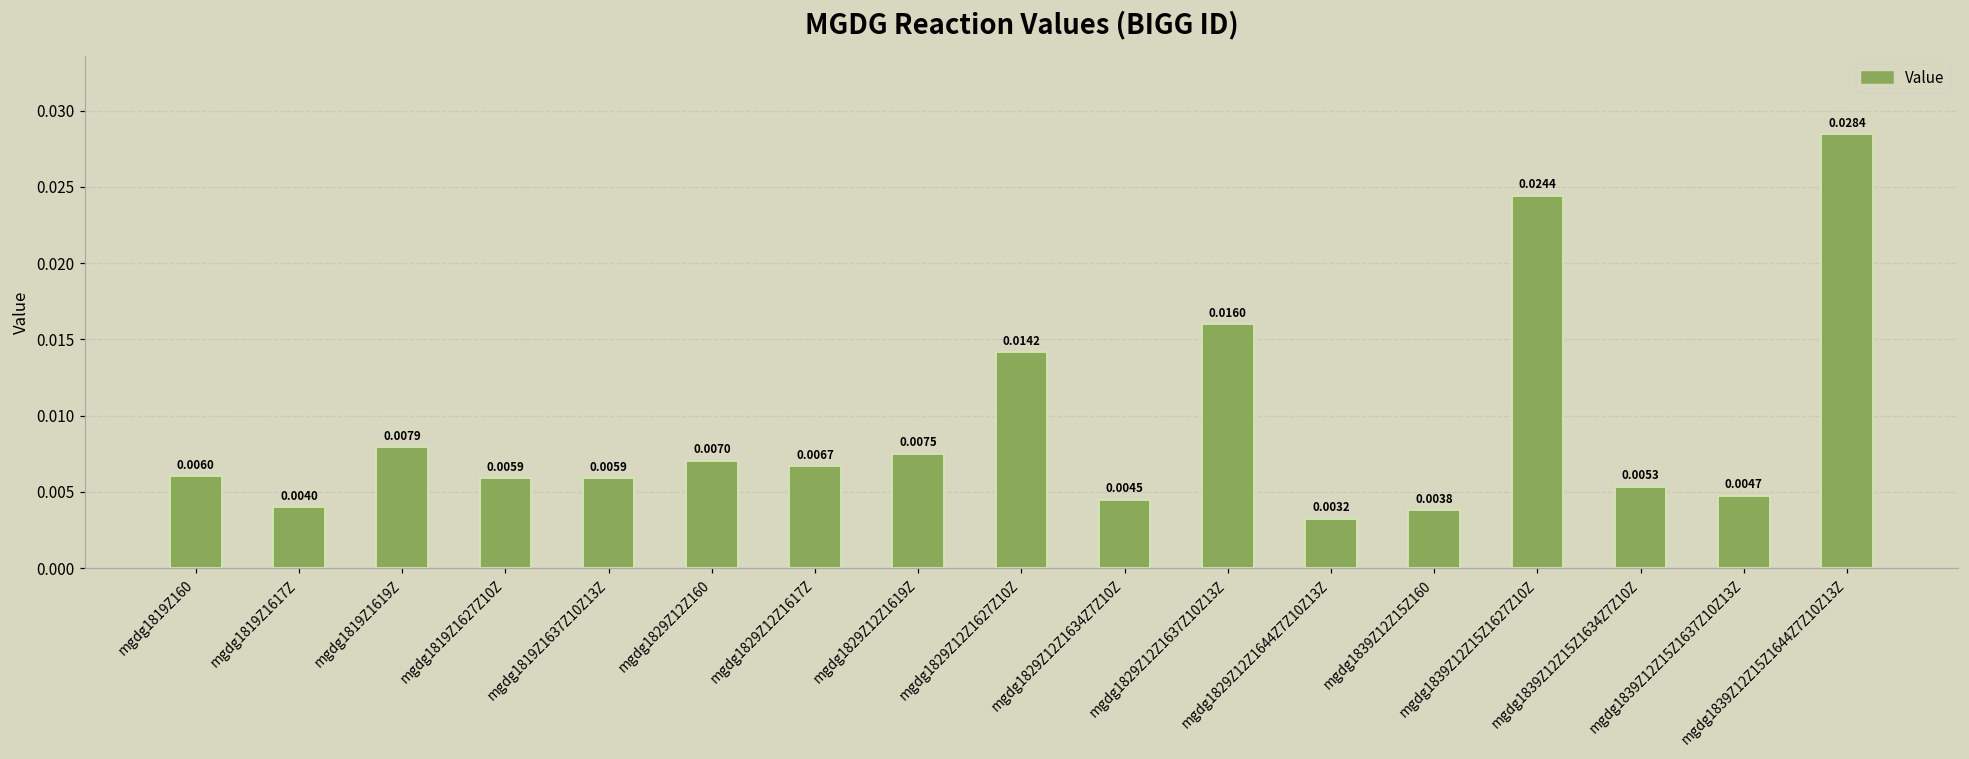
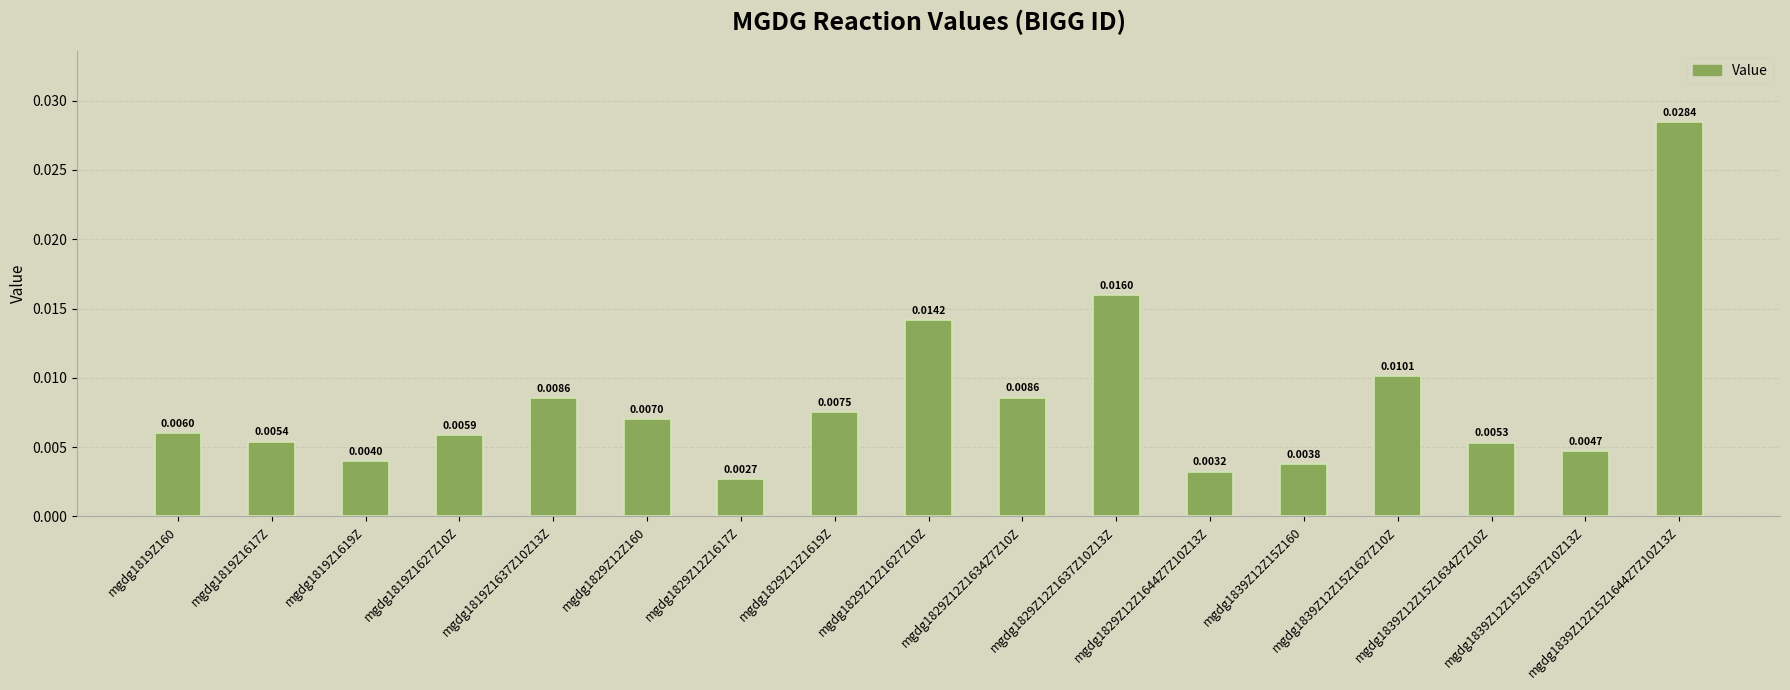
mgdg1819Z1617Z: 0.0040 -> 0.0054
mgdg1819Z1619Z: 0.0079 -> 0.0040
mgdg1819Z1637Z10Z13Z: 0.0059 -> 0.0086
mgdg1829Z12Z1617Z: 0.0067 -> 0.0027
mgdg1829Z12Z1634Z7Z10Z: 0.0045 -> 0.0086
mgdg1839Z12Z15Z1627Z10Z: 0.0244 -> 0.0101
